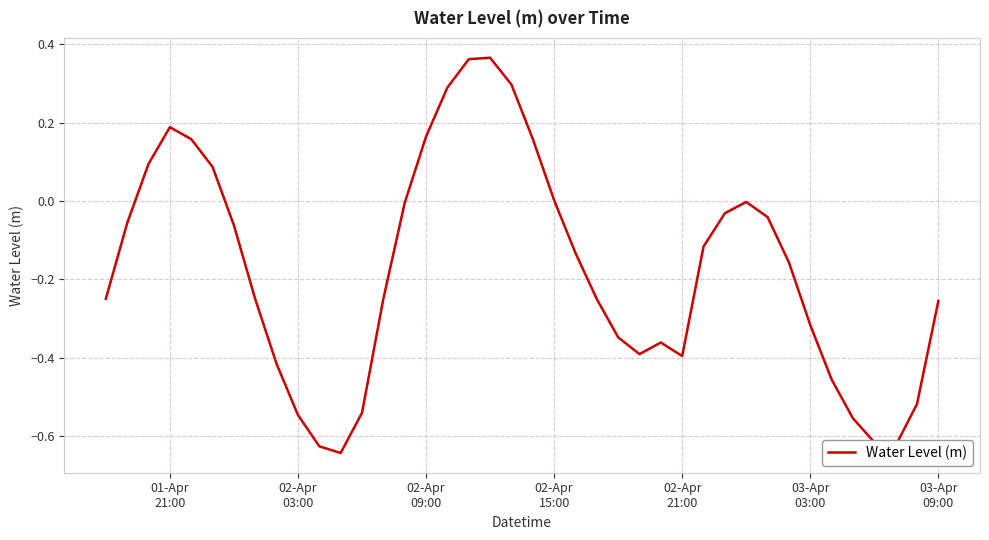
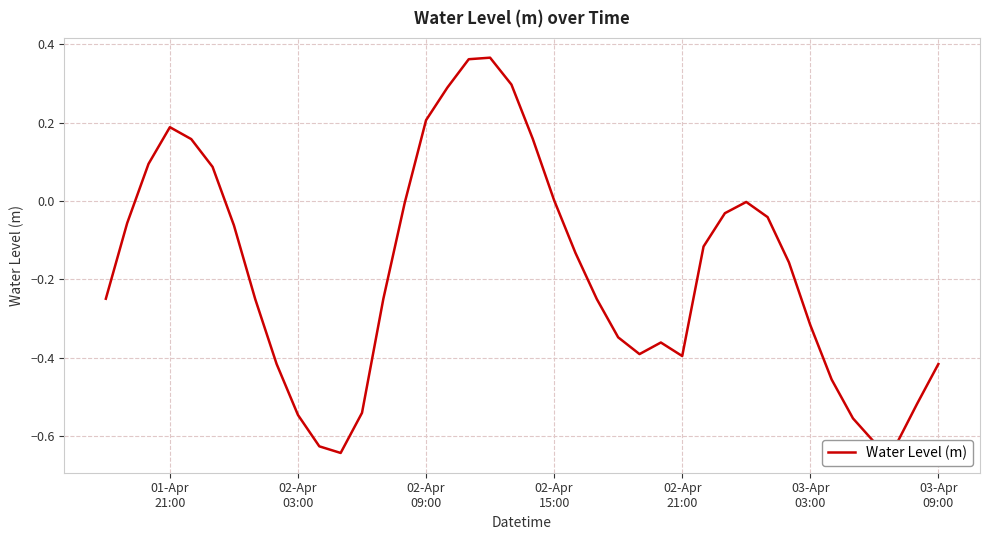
02-Apr 09:00: 0.16 -> 0.21
03-Apr 09:00: -0.26 -> -0.42
